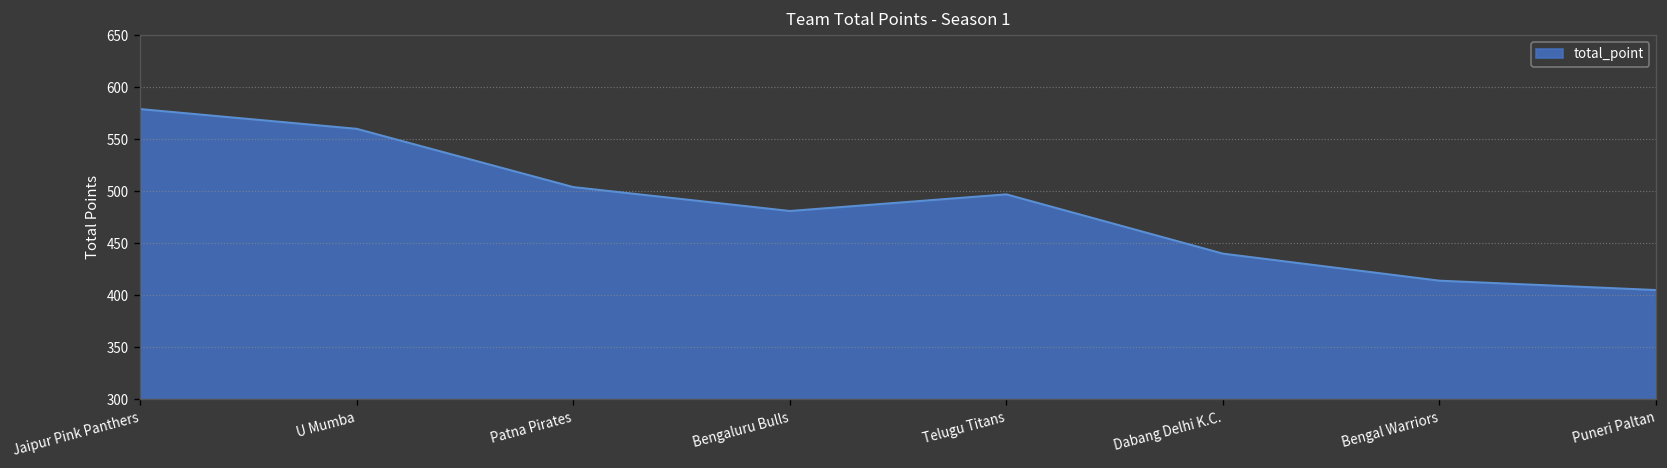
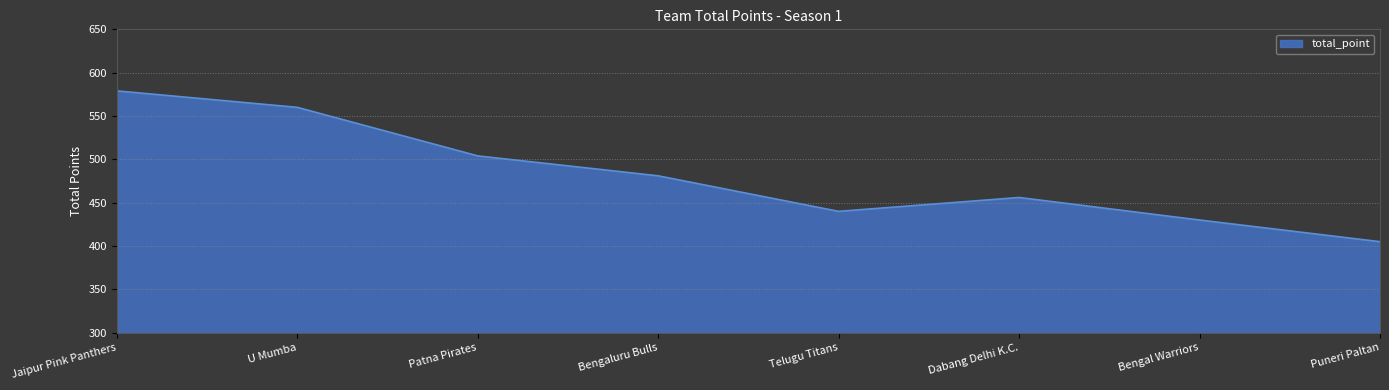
Telugu Titans: 500 -> 440
Dabang Delhi K.C.: 440 -> 460
Bengal Warriors: 410 -> 430
